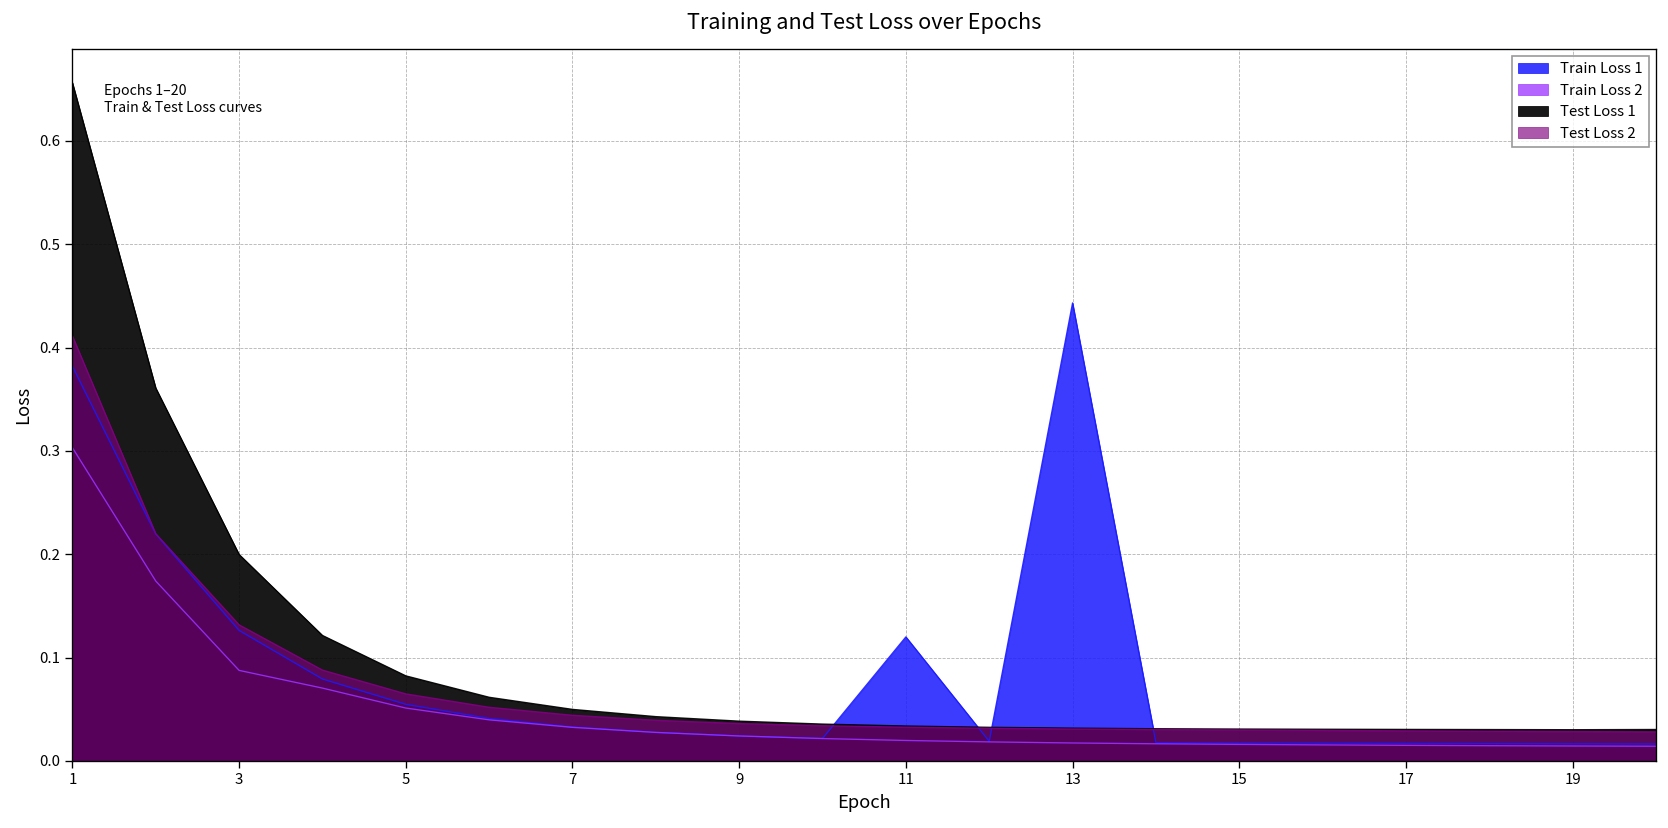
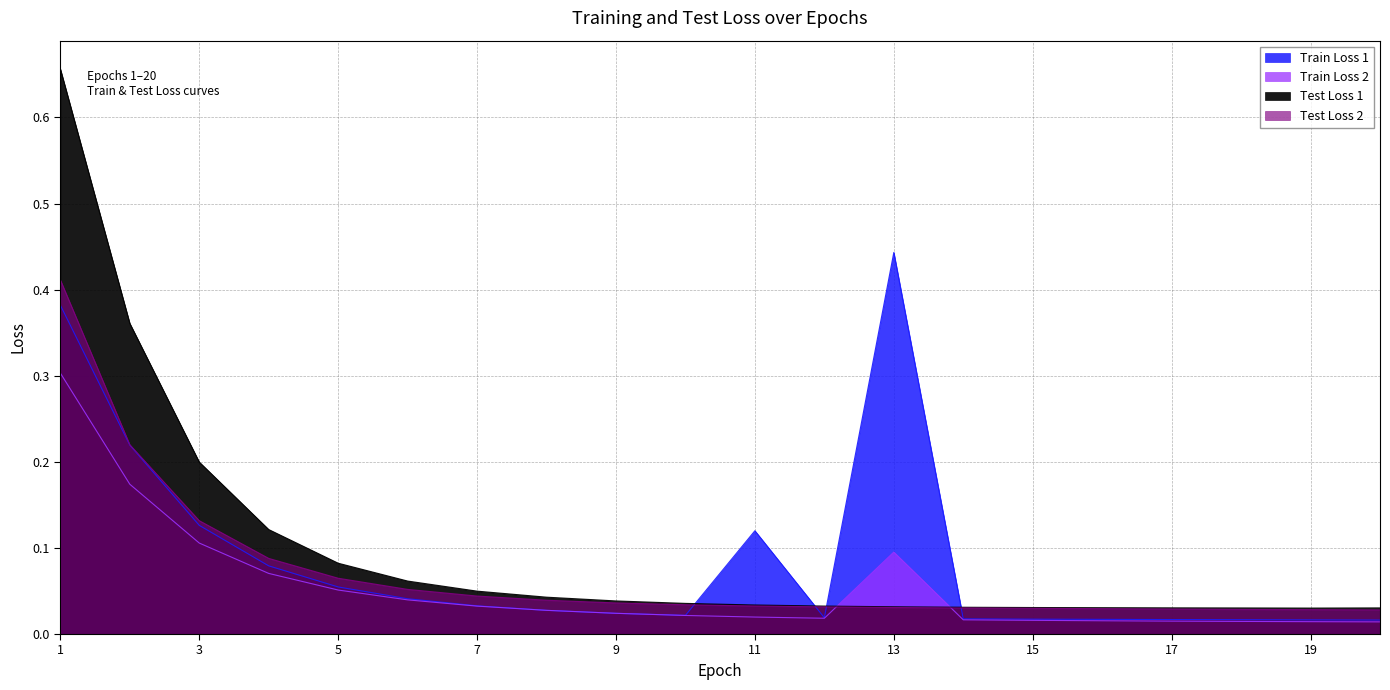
Train Loss 2, 3: 0.09 -> 0.11
Train Loss 2, 13: 0.02 -> 0.10
